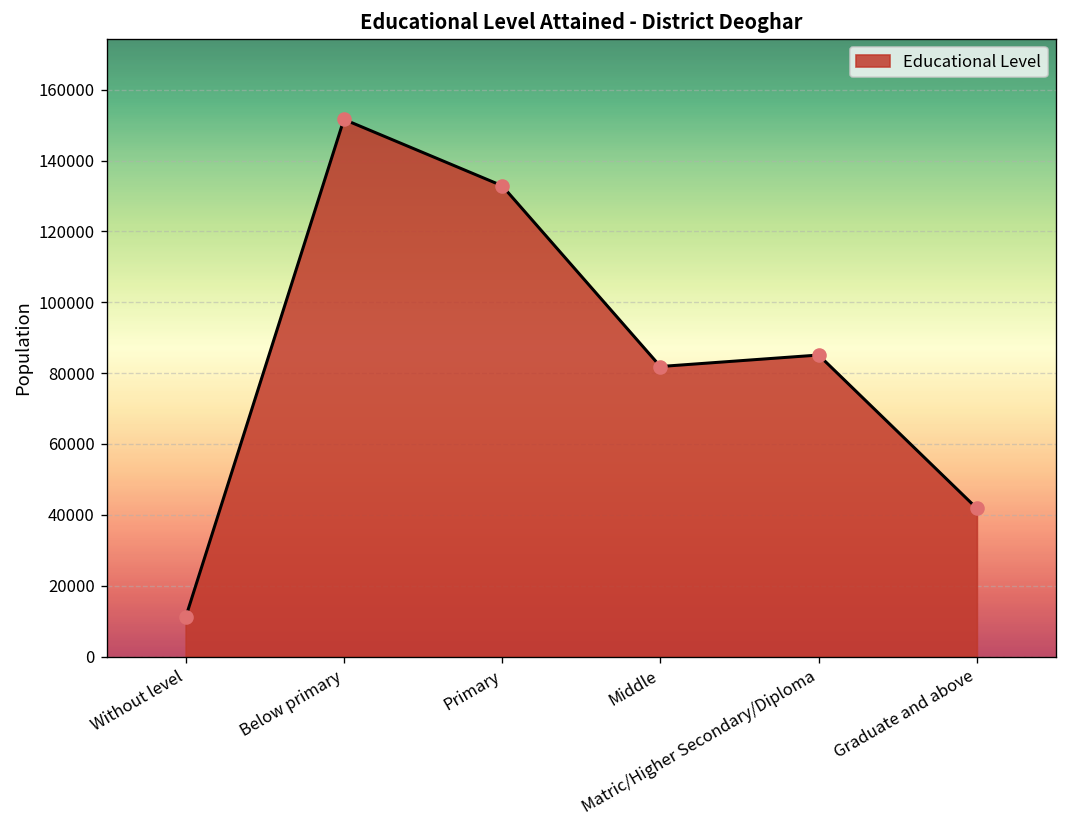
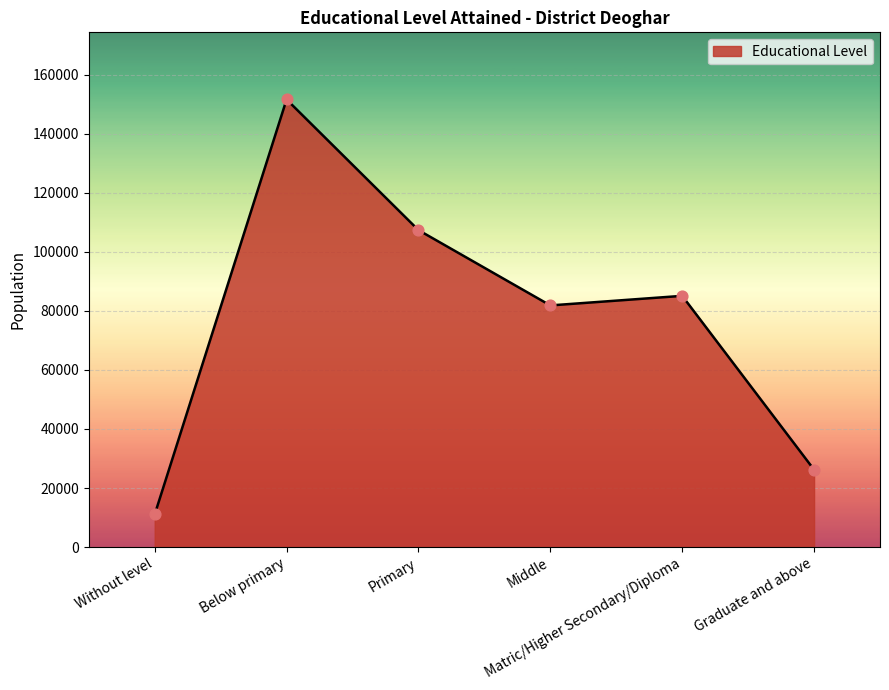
Primary: 133000 -> 107000
Graduate and above: 42000 -> 26000
